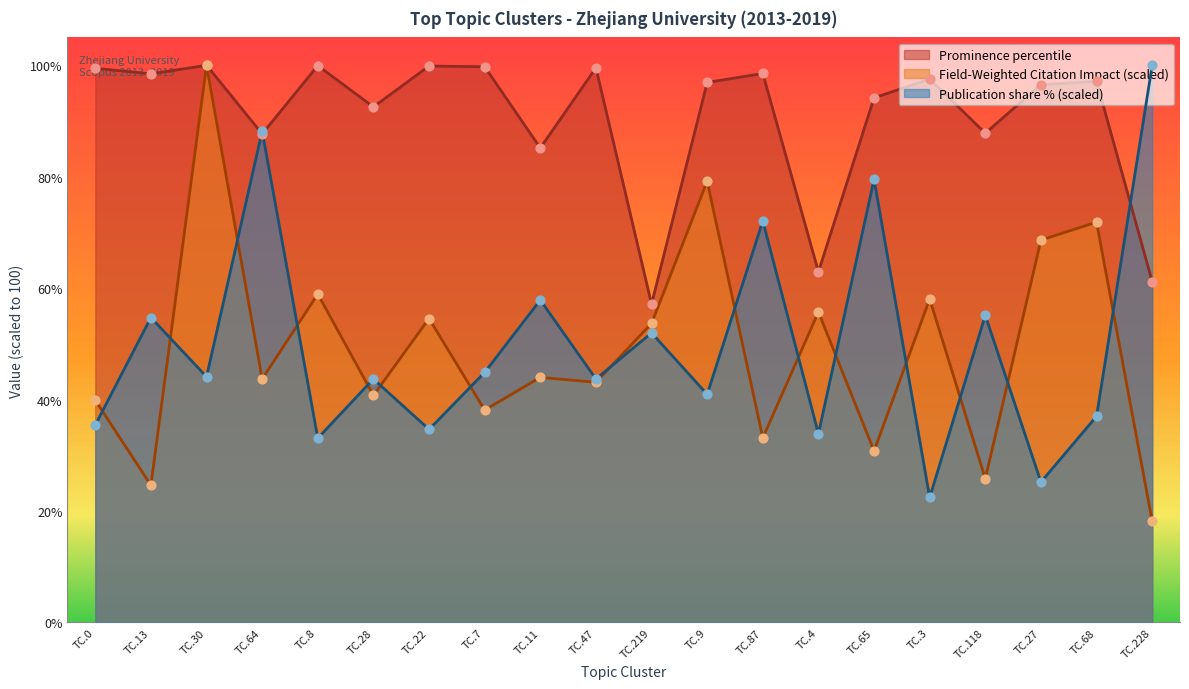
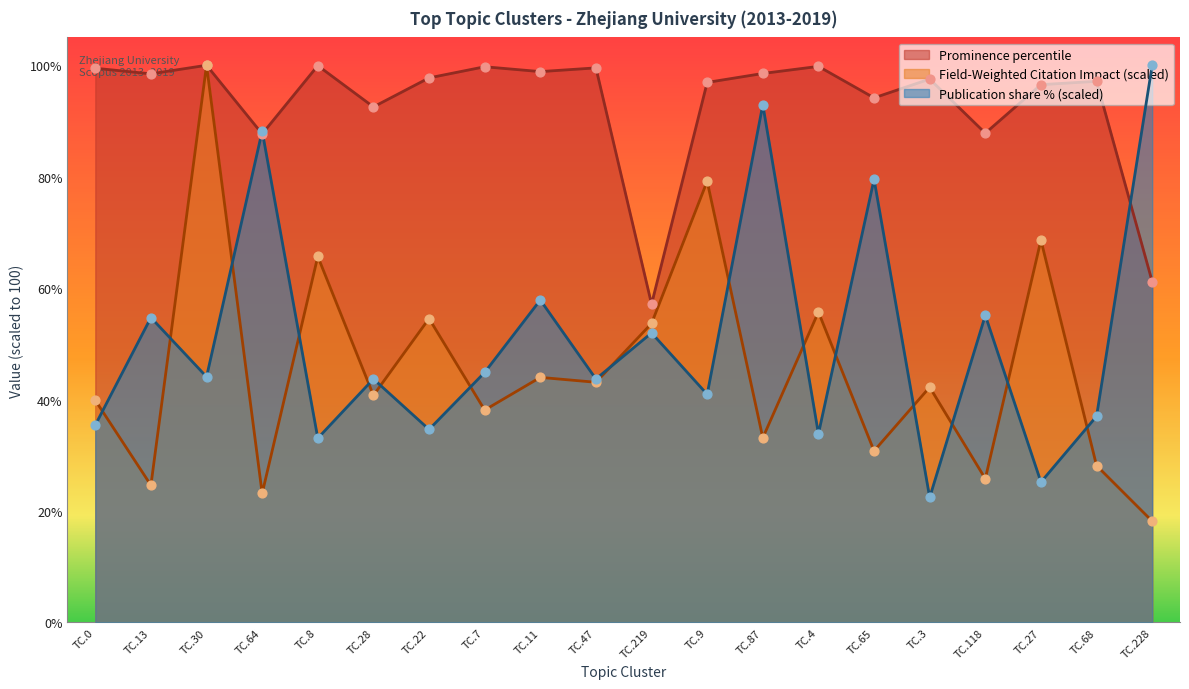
Field-Weighted Citation Impact (scaled), TC.64: 44% -> 23%
Field-Weighted Citation Impact (scaled), TC.8: 59% -> 66%
Prominence percentile, TC.22: 100% -> 98%
Prominence percentile, TC.11: 85% -> 99%
Publication share % (scaled), TC.87: 72% -> 93%
Prominence percentile, TC.4: 63% -> 100%
Field-Weighted Citation Impact (scaled), TC.3: 58% -> 42%
Field-Weighted Citation Impact (scaled), TC.68: 72% -> 28%
